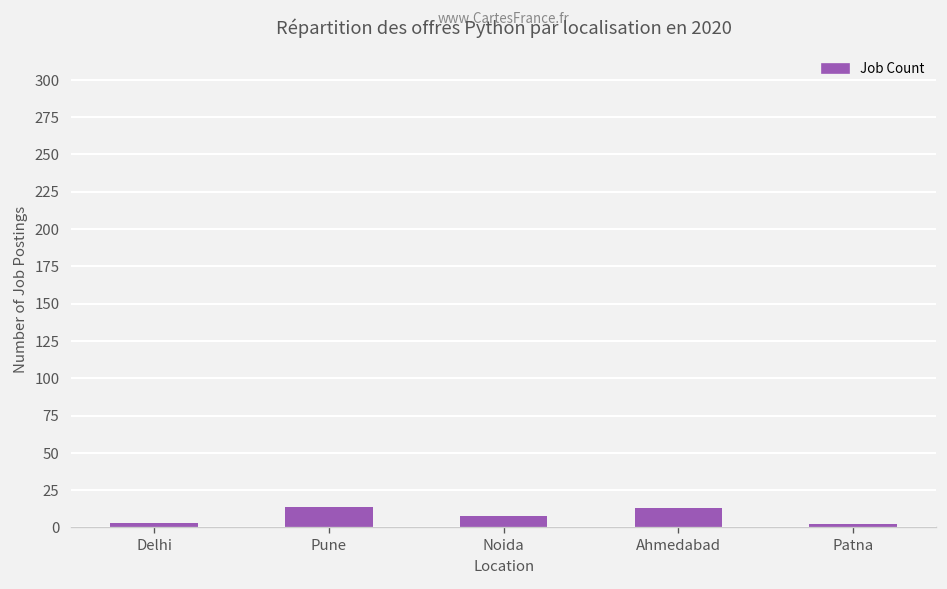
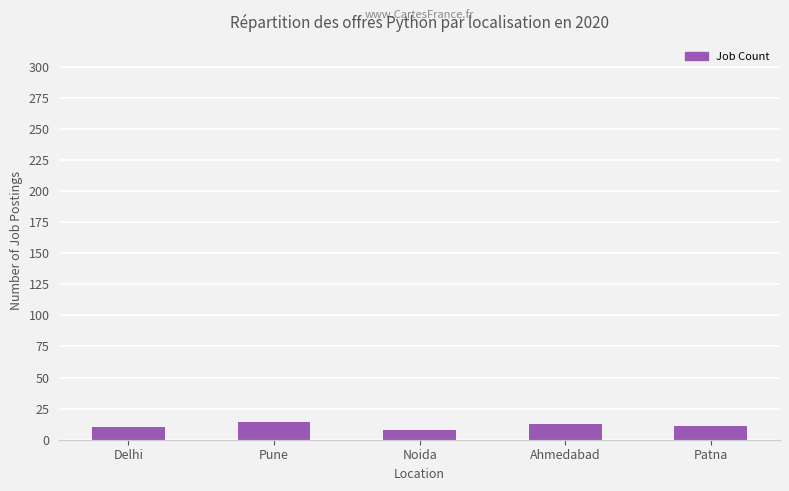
Delhi: 3 -> 10
Patna: 2 -> 11
